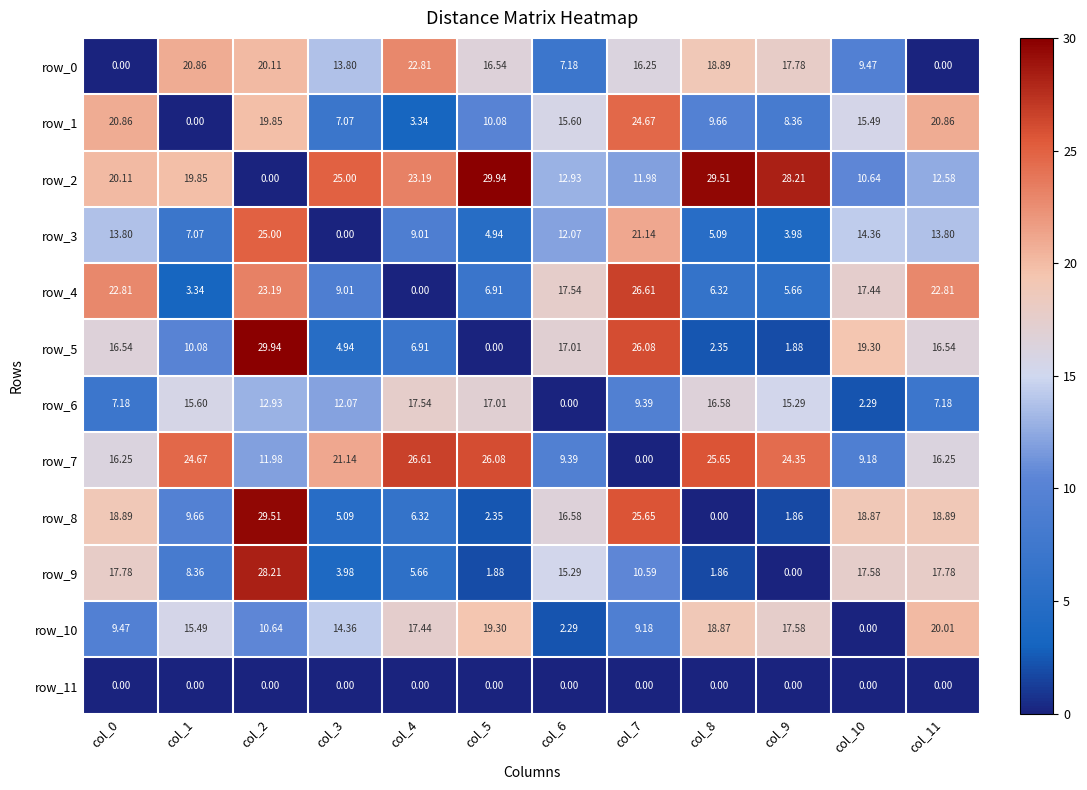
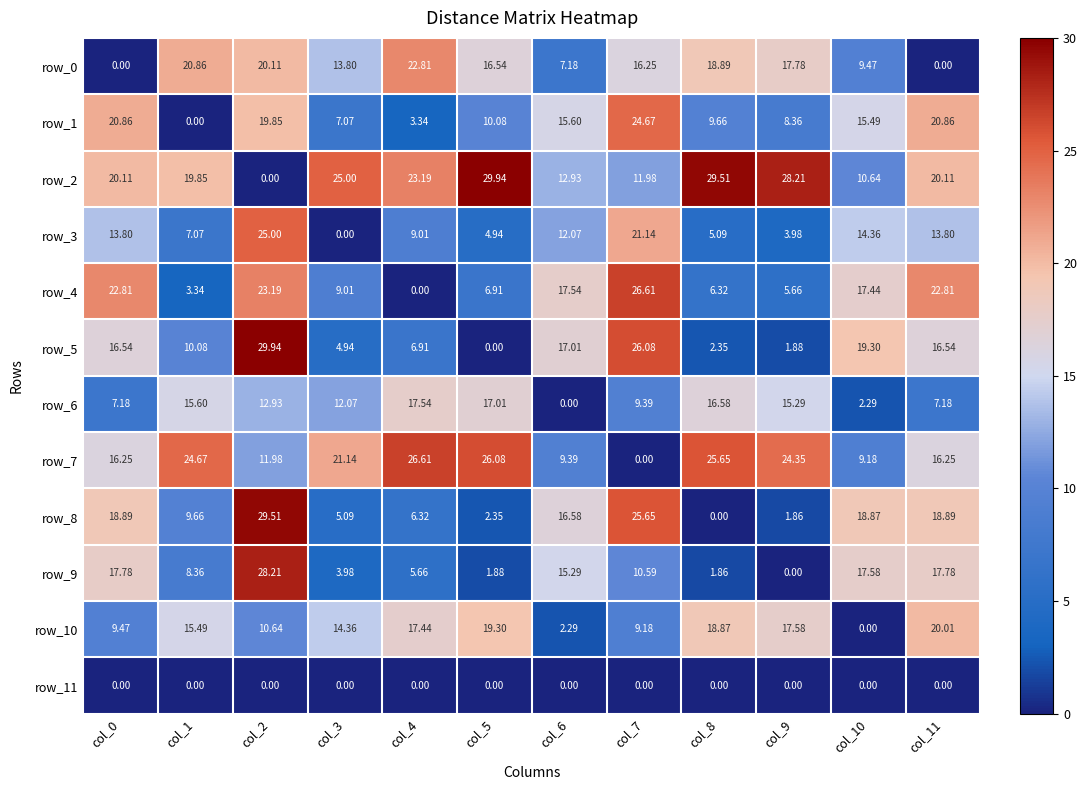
row_2, col_11: 12.58 -> 20.11
